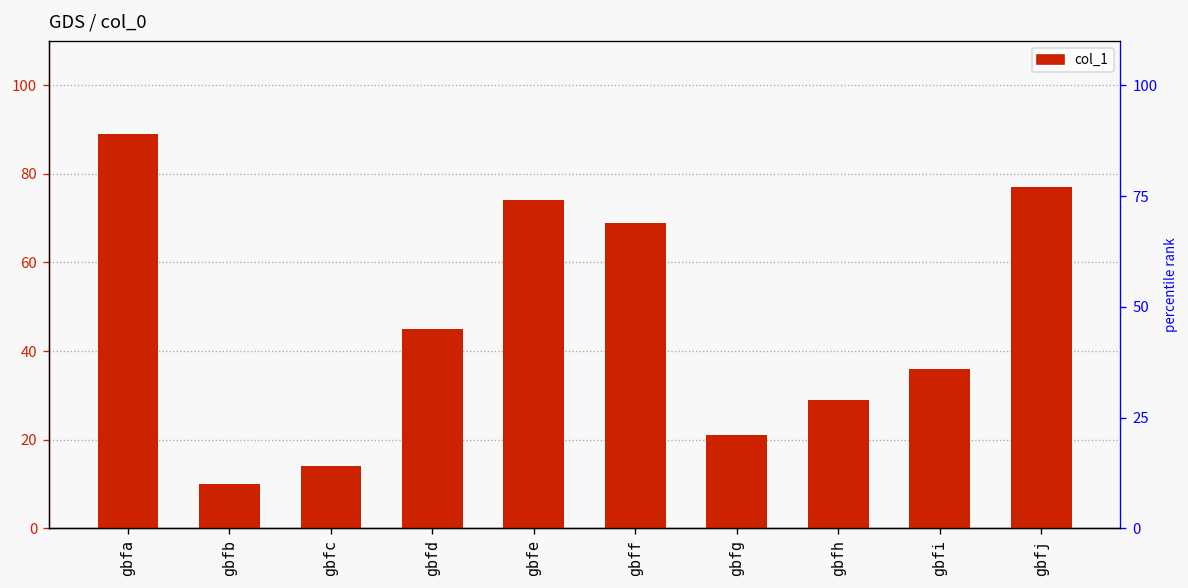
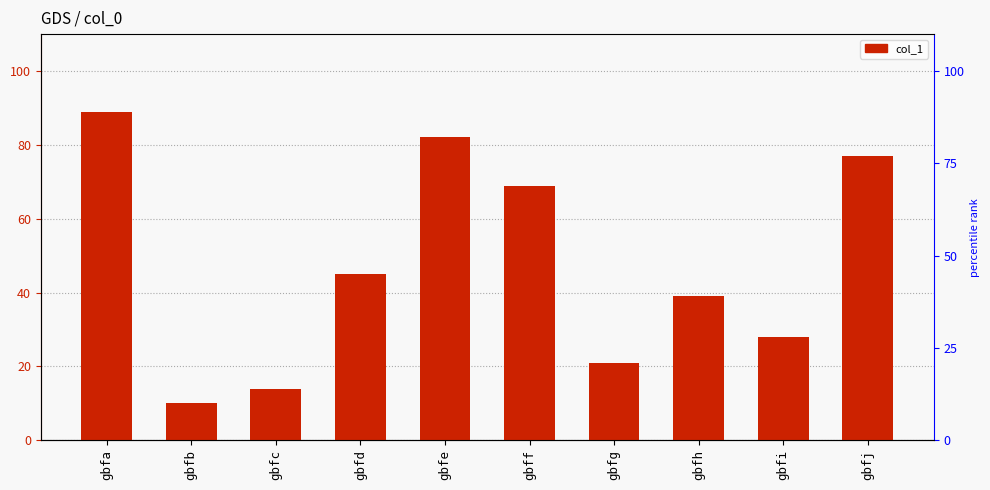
gbfe: 74 -> 82
gbfh: 29 -> 39
gbfi: 36 -> 28
